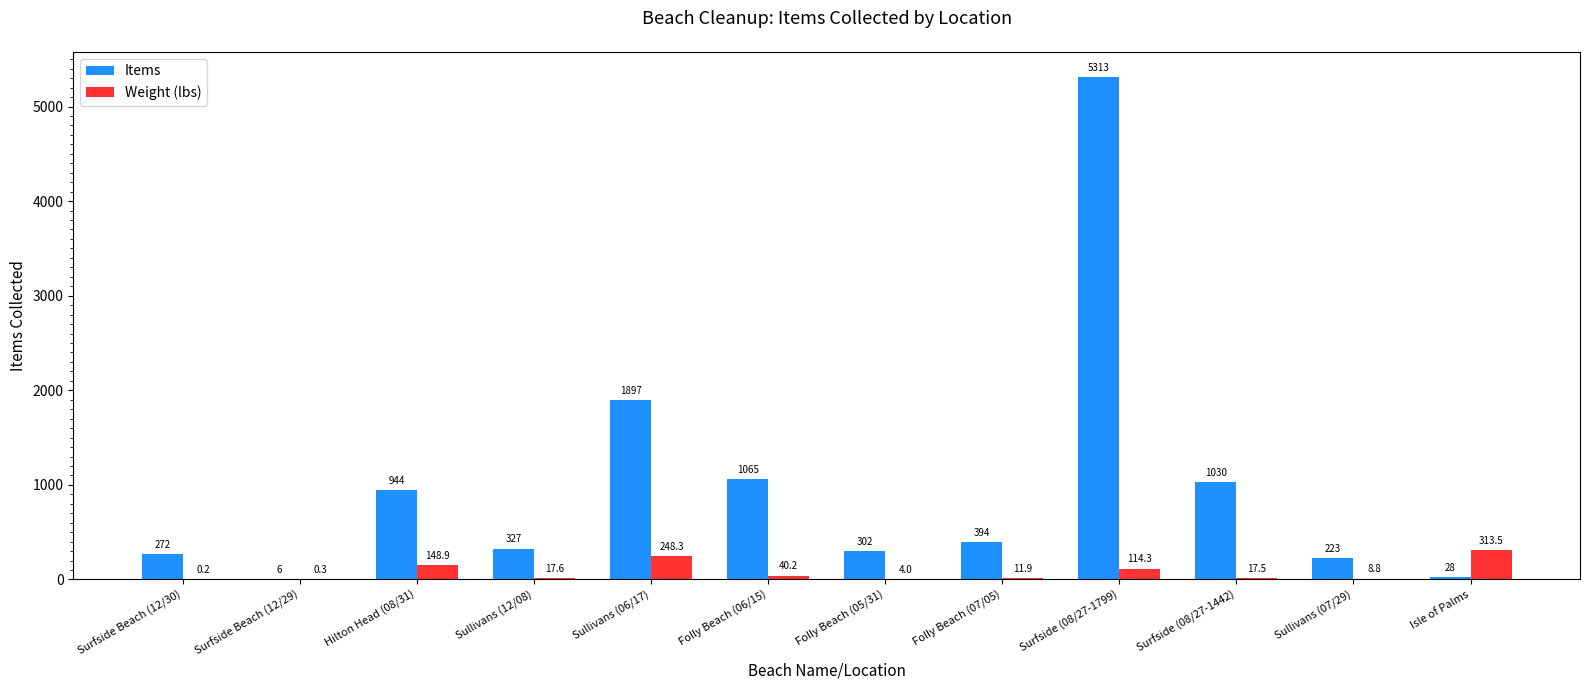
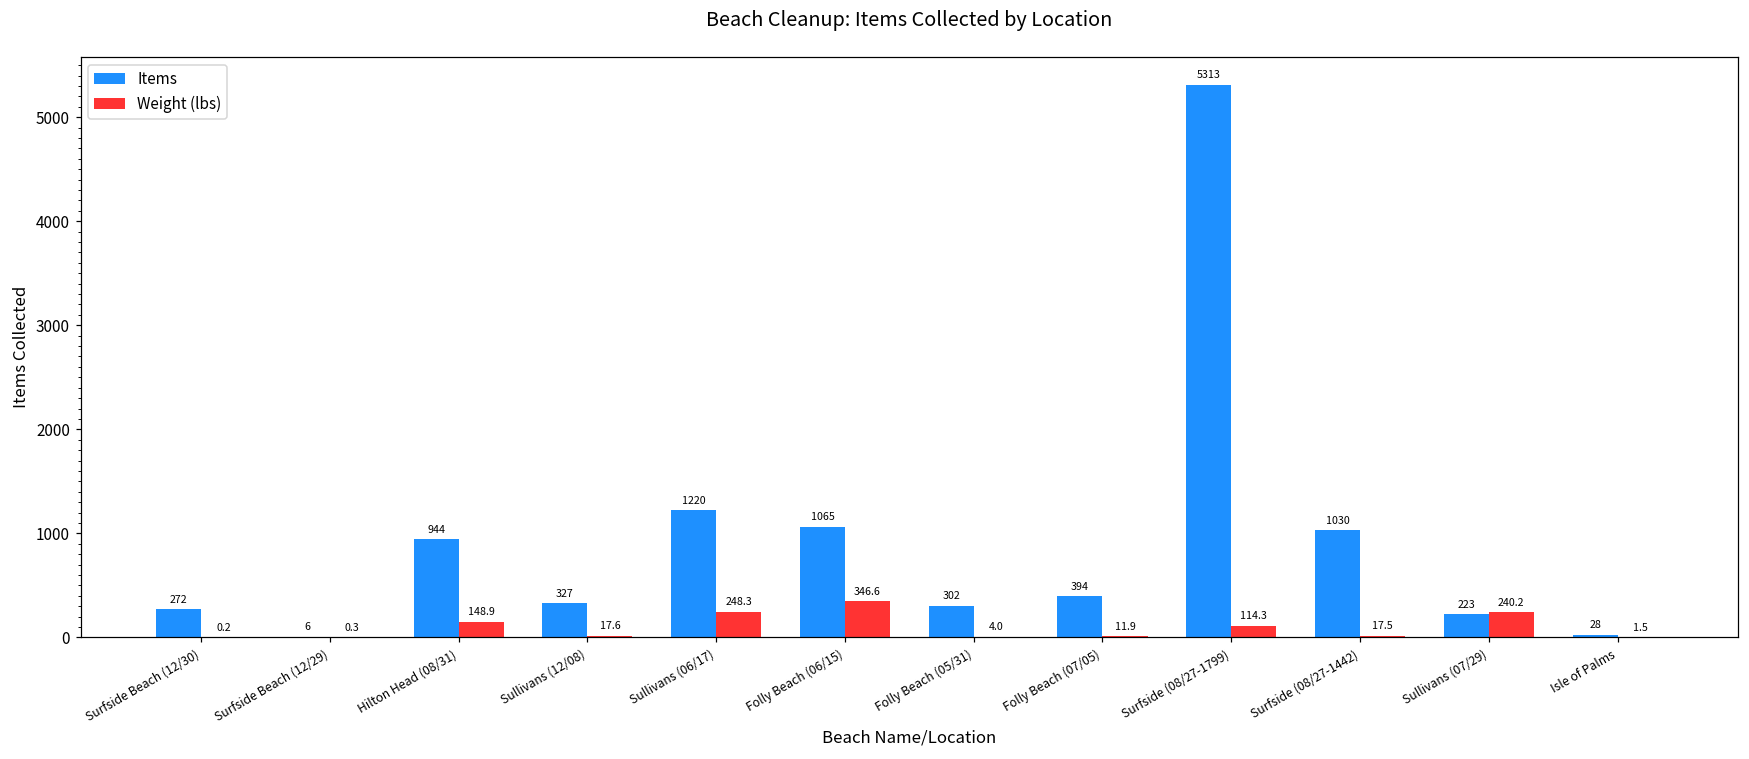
Items, Sullivans (06/17): 1897 -> 1220
Weight (lbs), Folly Beach (06/15): 40.2 -> 346.6
Weight (lbs), Sullivans (07/29): 8.8 -> 240.2
Weight (lbs), Isle of Palms: 313.5 -> 1.5
